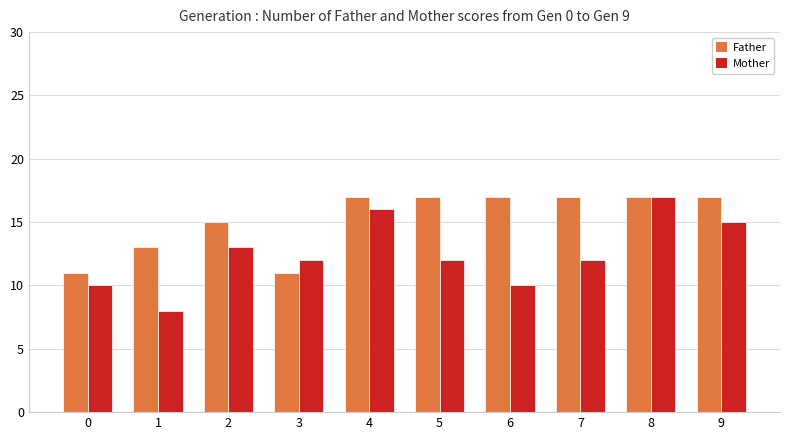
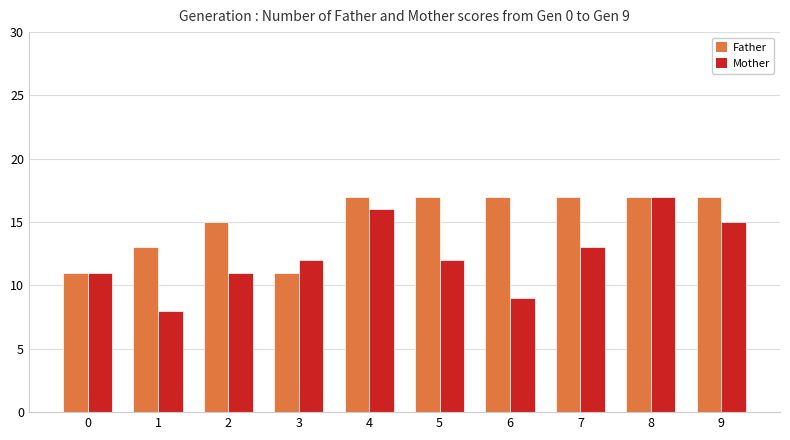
Mother, 0: 10 -> 11
Mother, 2: 13 -> 11
Mother, 6: 10 -> 9
Mother, 7: 12 -> 13
